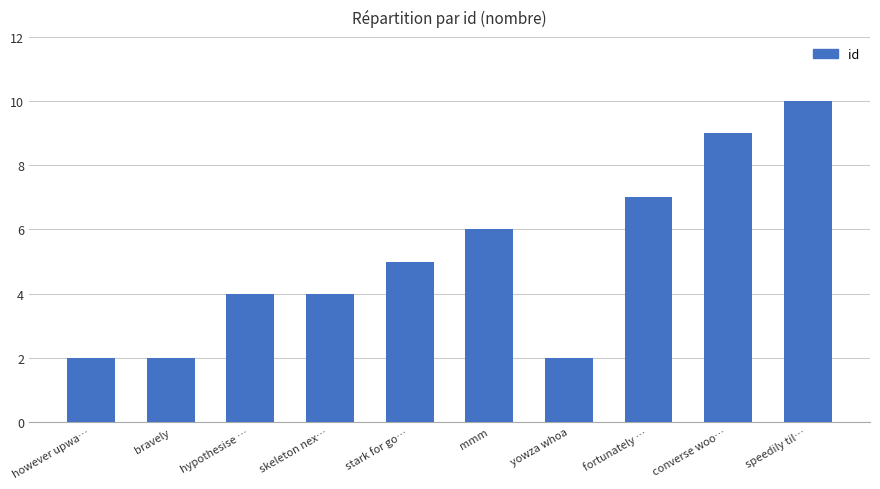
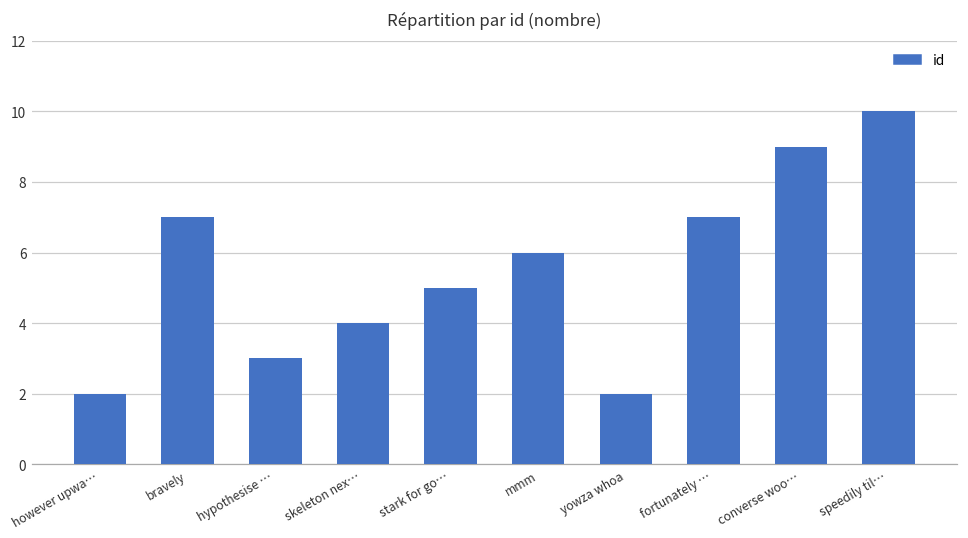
bravely: 2 -> 7
hypothesise …: 4 -> 3
